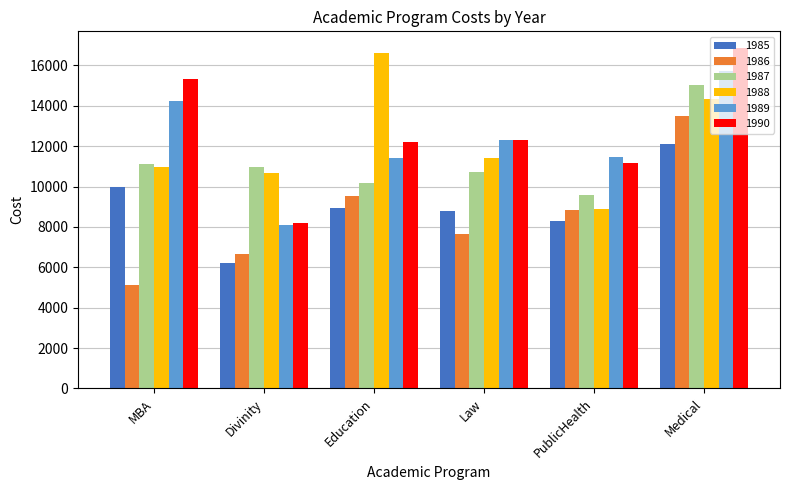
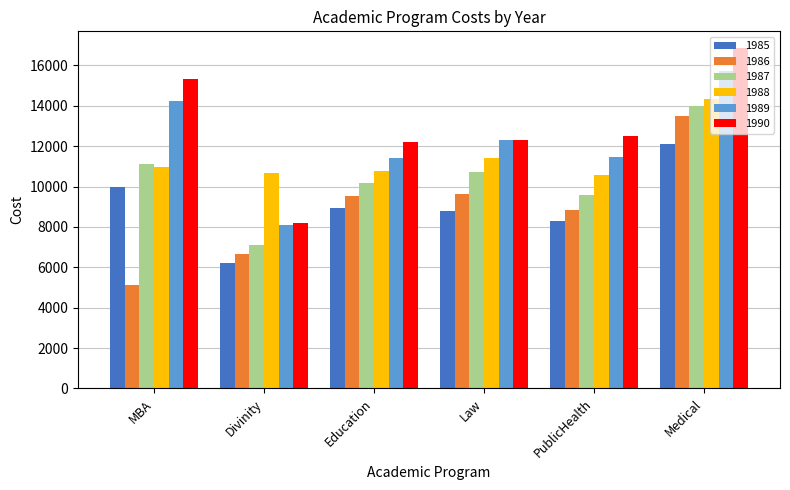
1987, Divinity: 11000 -> 7100
1988, Education: 16600 -> 10800
1986, Law: 7700 -> 9700
1988, PublicHealth: 8900 -> 10600
1990, PublicHealth: 11200 -> 12500
1987, Medical: 15000 -> 14000
